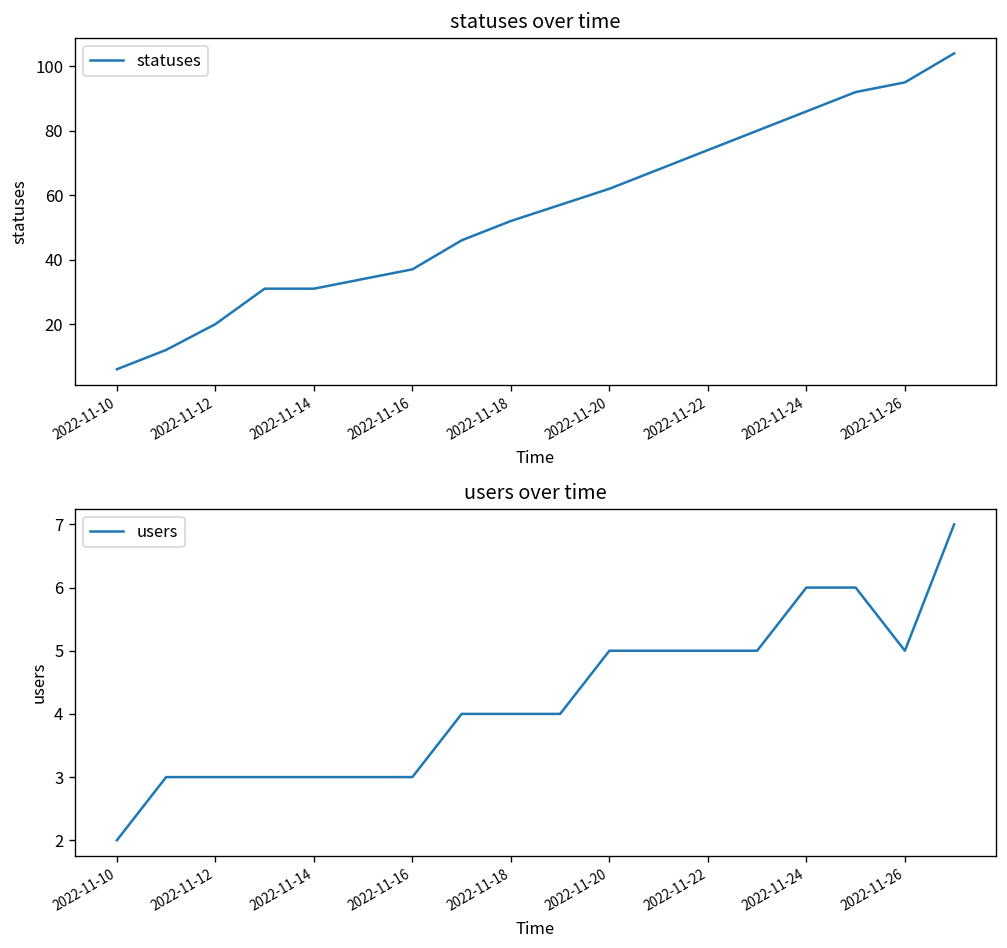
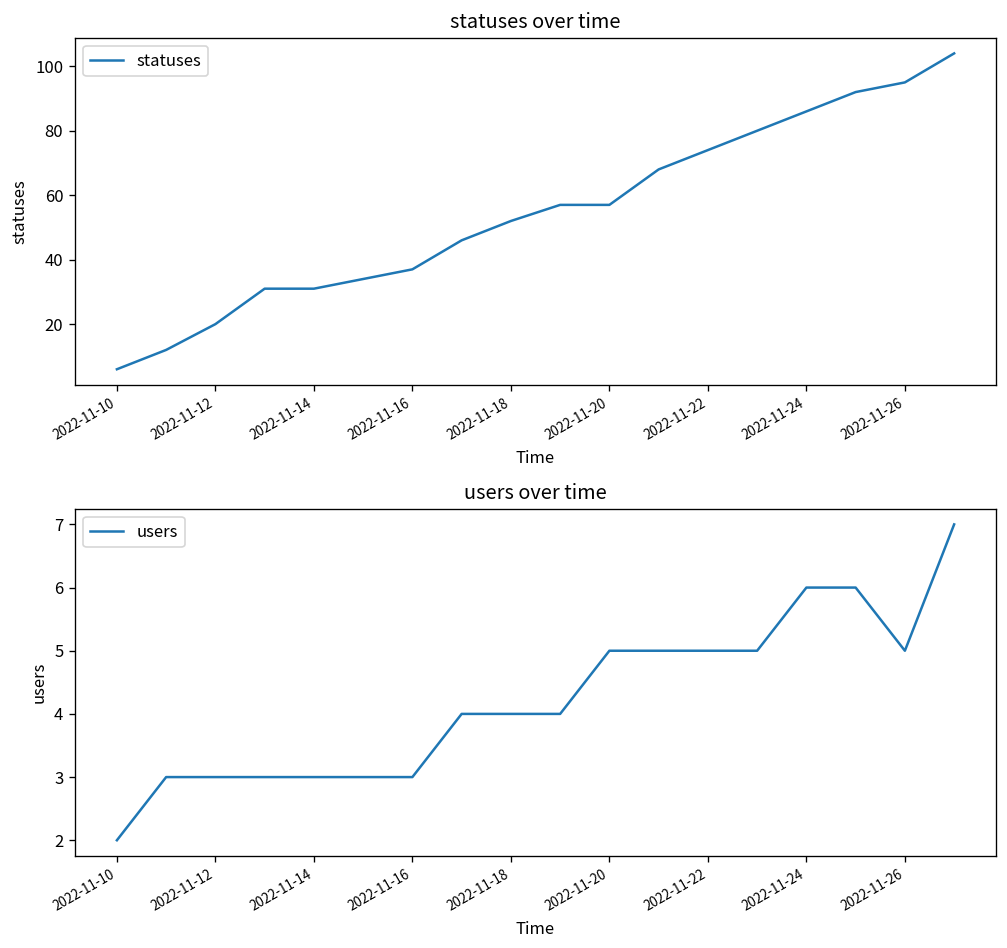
statuses over time, 2022-11-20: 62 -> 57
